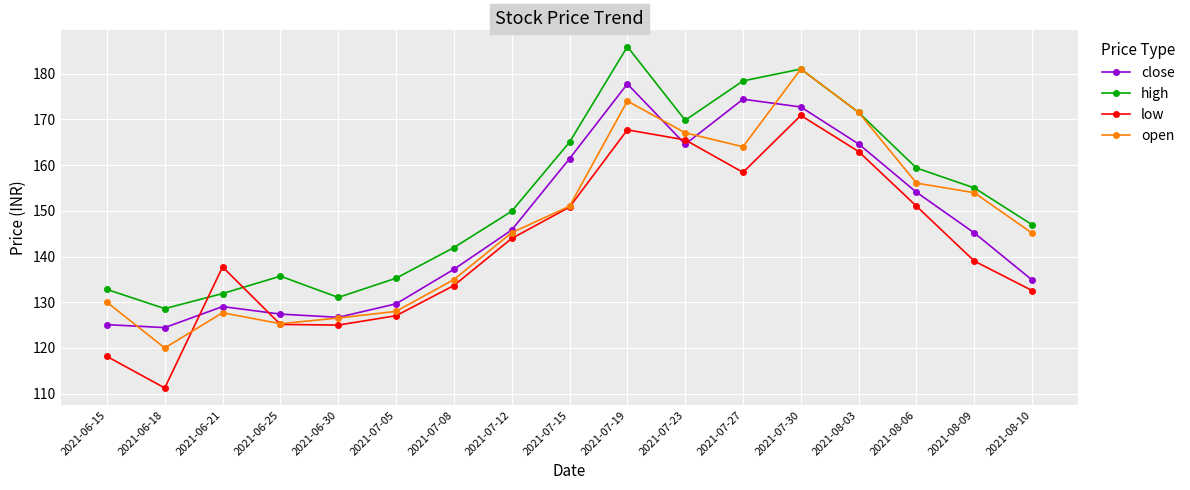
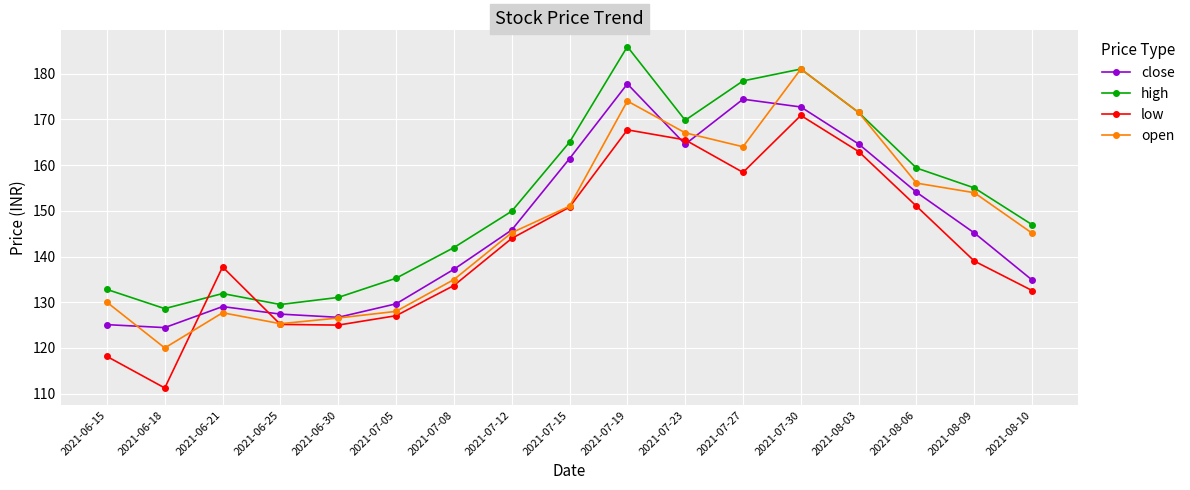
high, 2021-06-25: 136 -> 130
